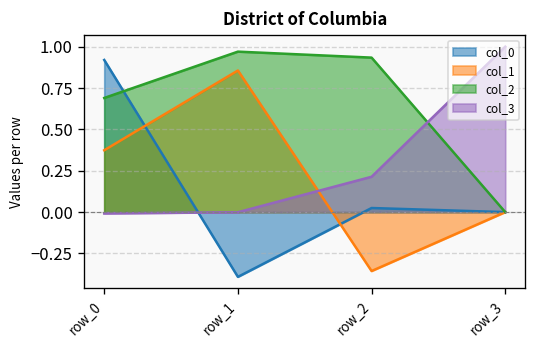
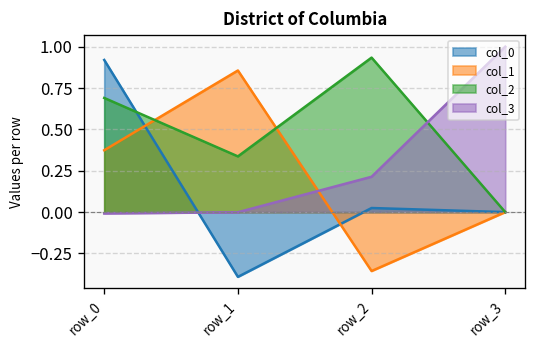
col_2, row_1: 0.97 -> 0.34
